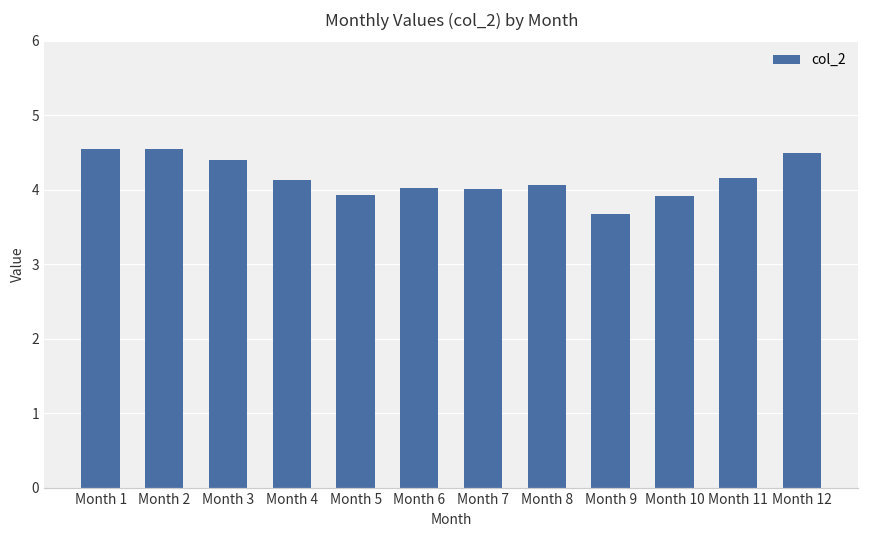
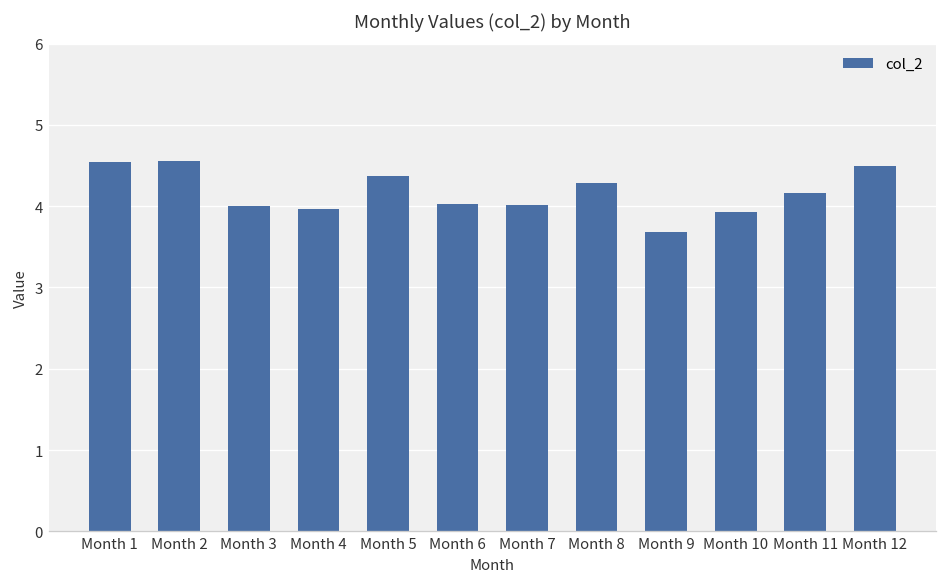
Month 3: 4.4 -> 4.0
Month 4: 4.1 -> 4.0
Month 5: 3.9 -> 4.4
Month 8: 4.1 -> 4.3
